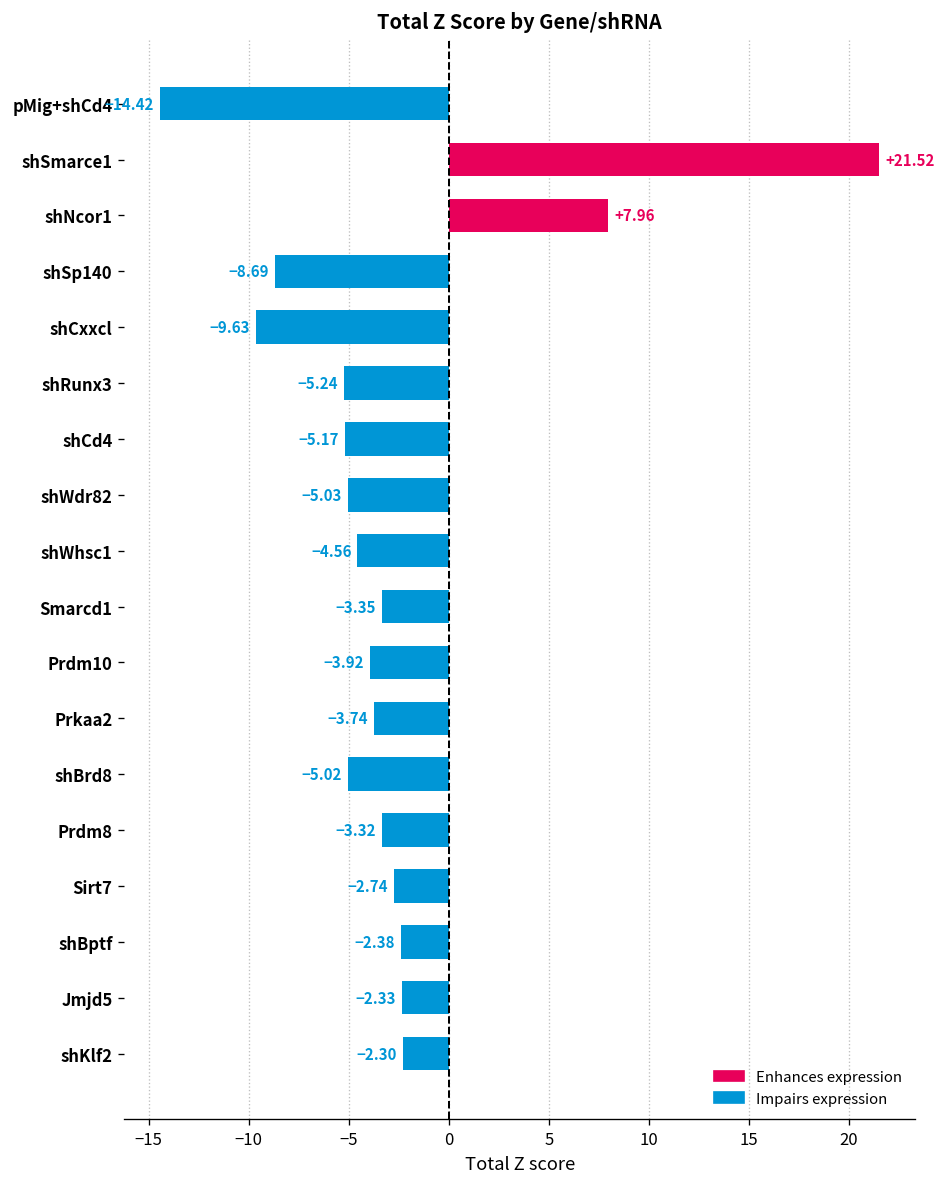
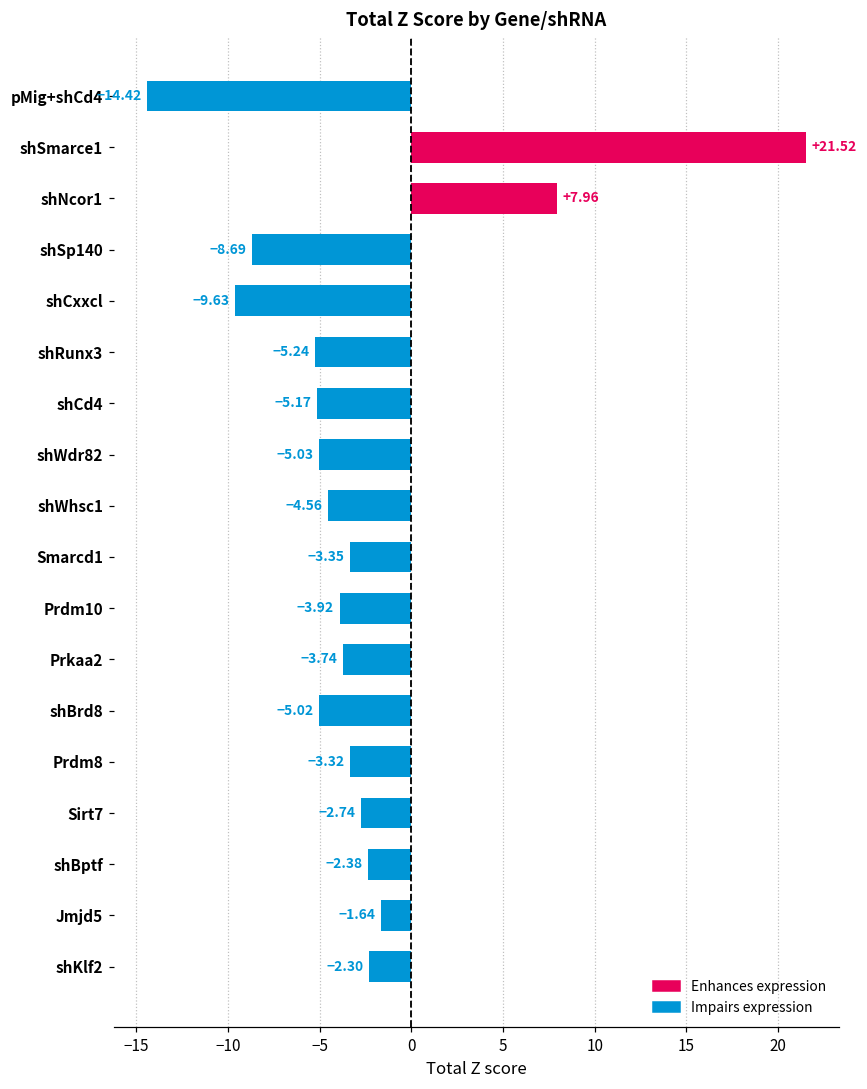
Jmjd5: -2.33 -> -1.64
